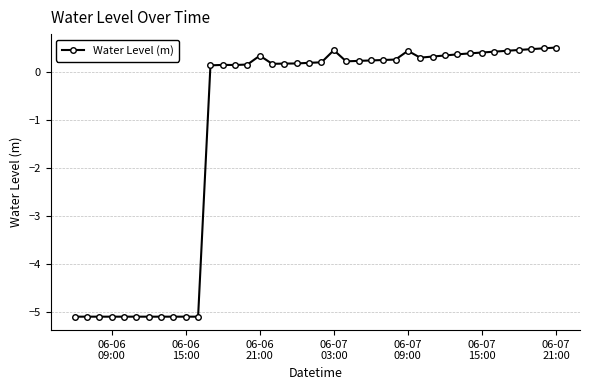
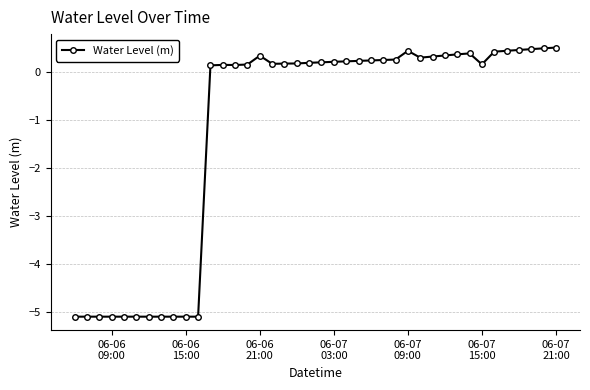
06-07 03:00: 0.5 -> 0.2
06-07 15:00: 0.4 -> 0.2
